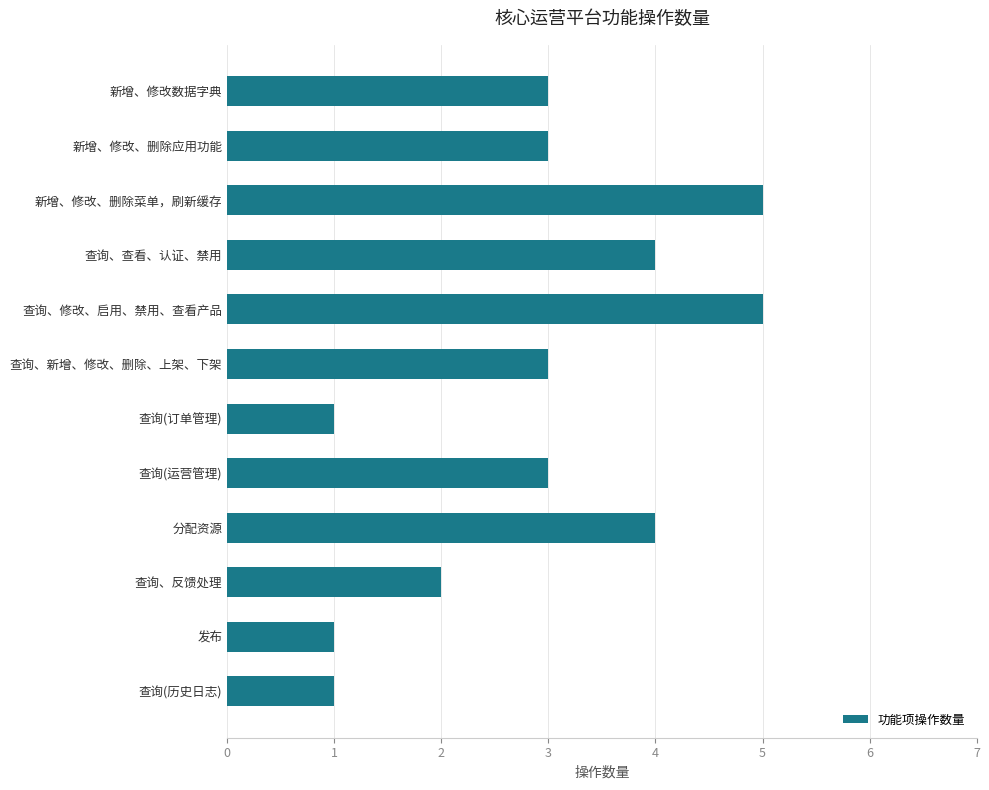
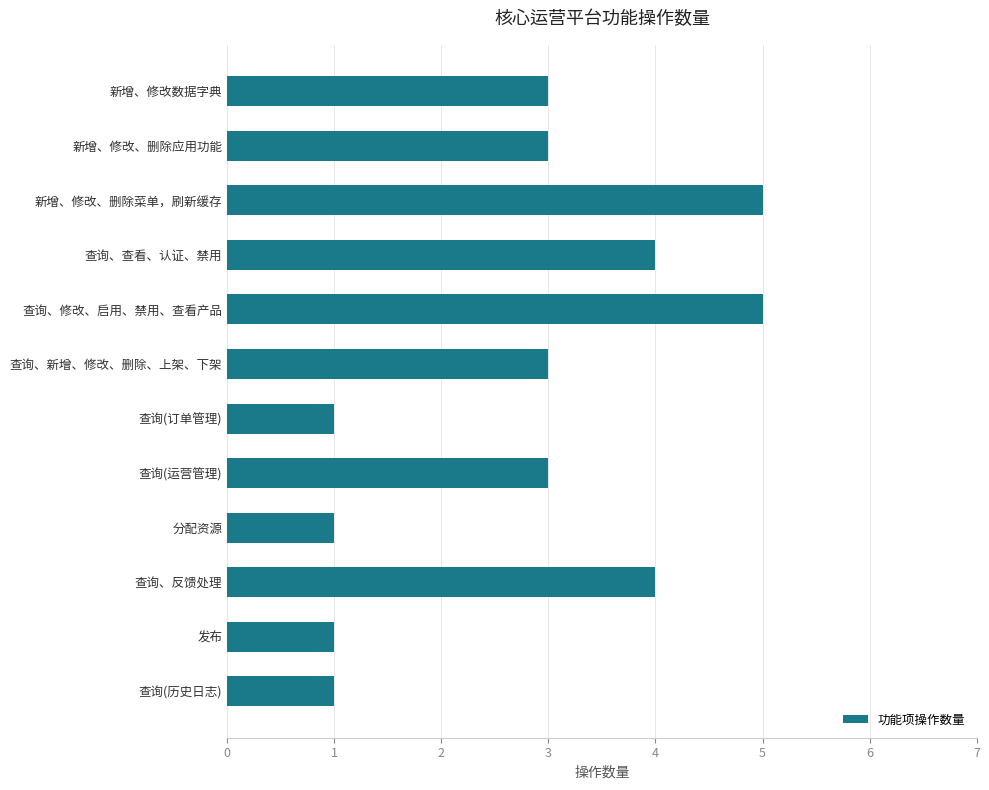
分配资源: 4 -> 1
查询、反馈处理: 2 -> 4
